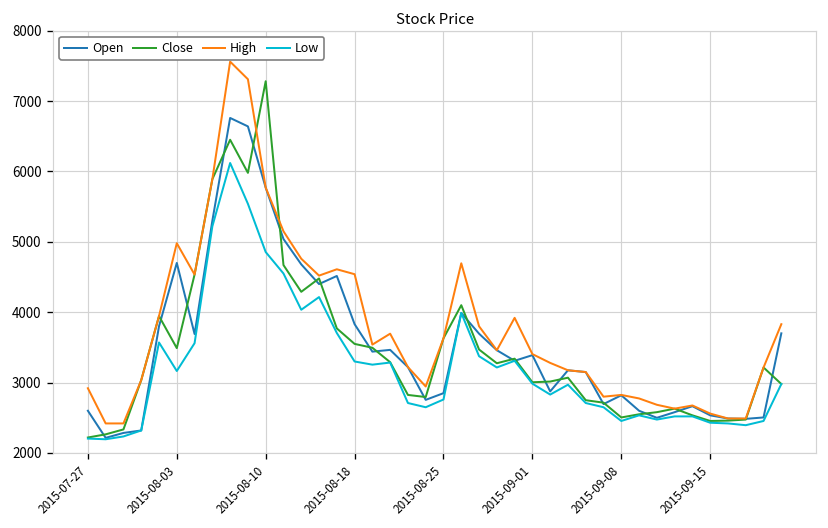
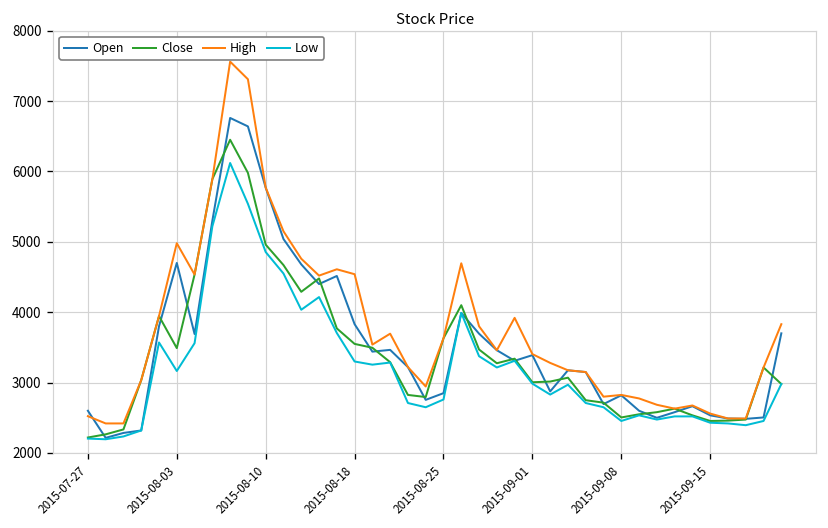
High, 2015-07-27: 2900 -> 2500
Close, 2015-08-10: 7300 -> 5000
